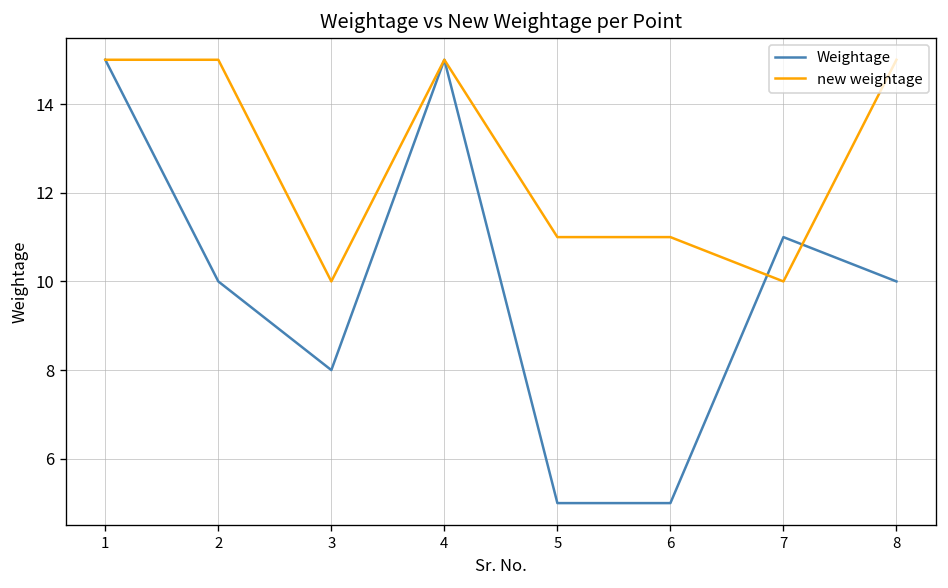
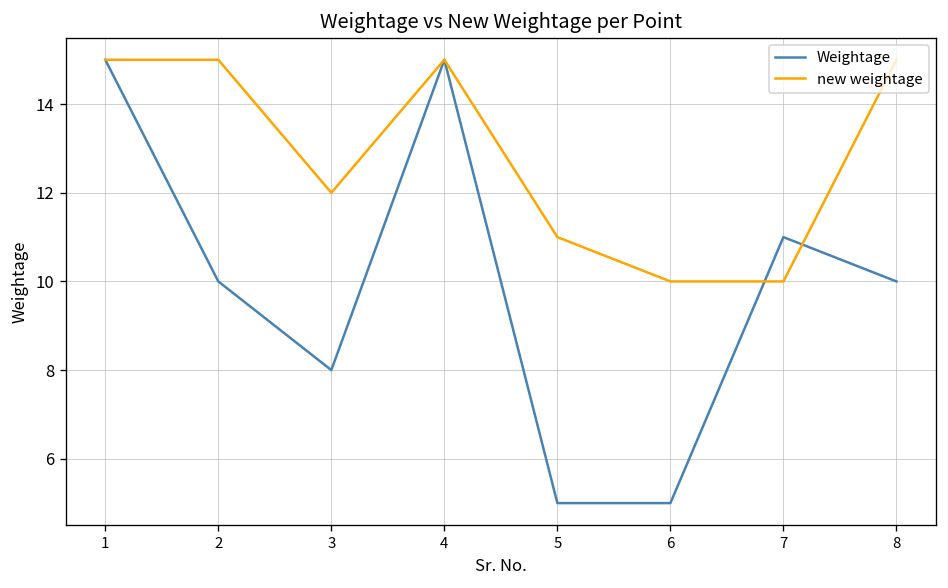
new weightage, 3: 10 -> 12
new weightage, 6: 11 -> 10
